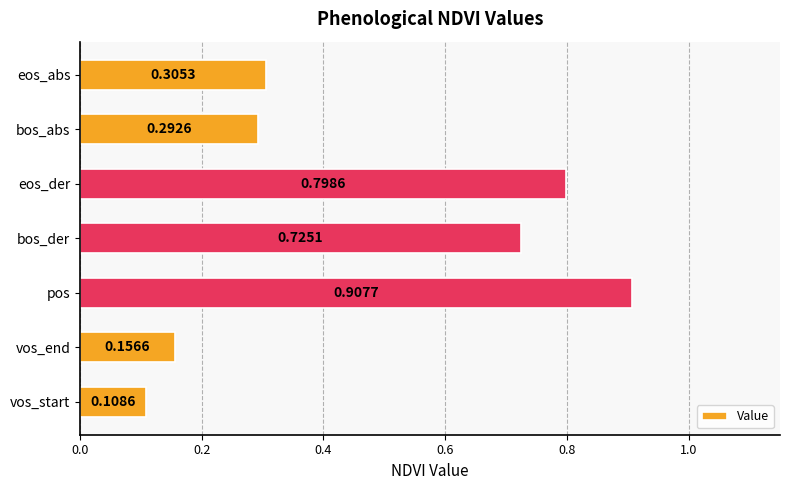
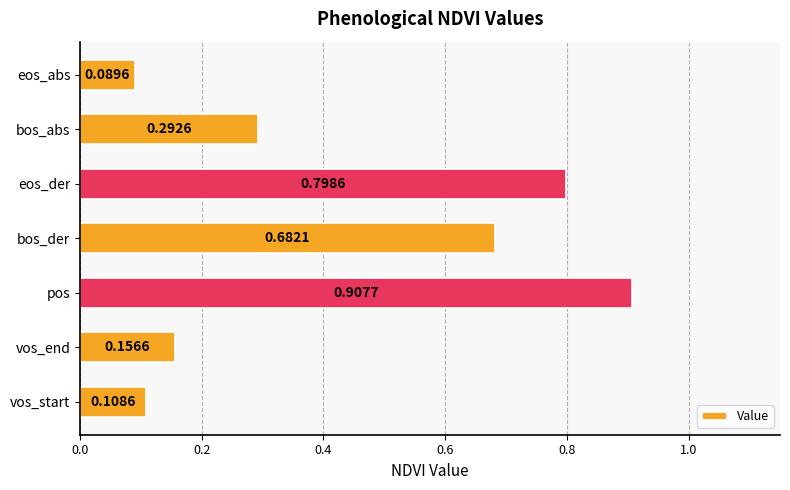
eos_abs: 0.3053 -> 0.0896
bos_der: 0.7251 -> 0.6821
